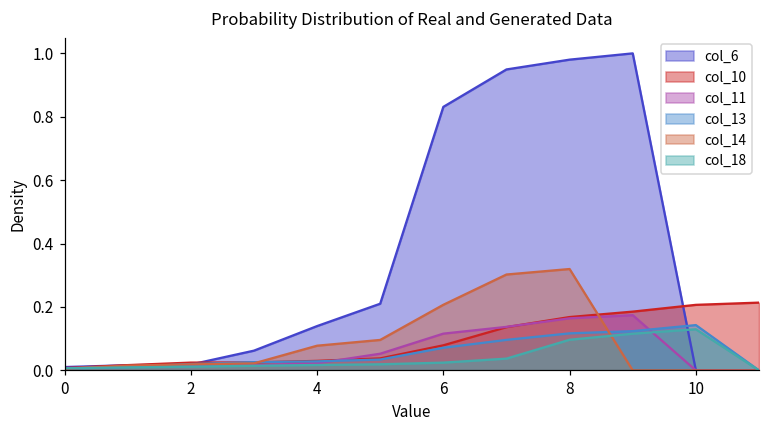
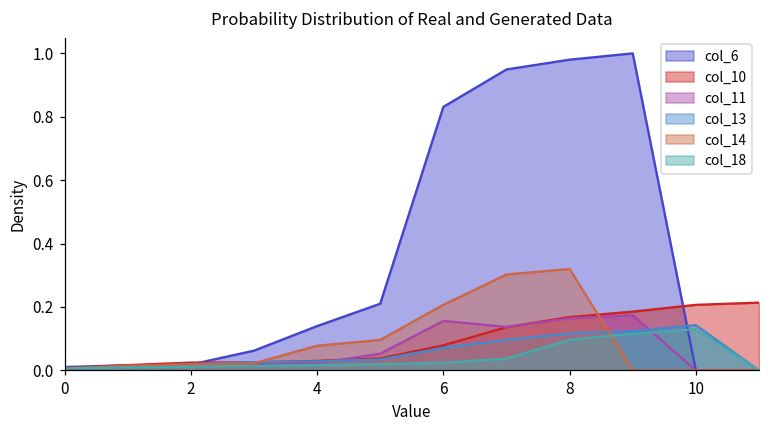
col_11, 6: 0.12 -> 0.16
